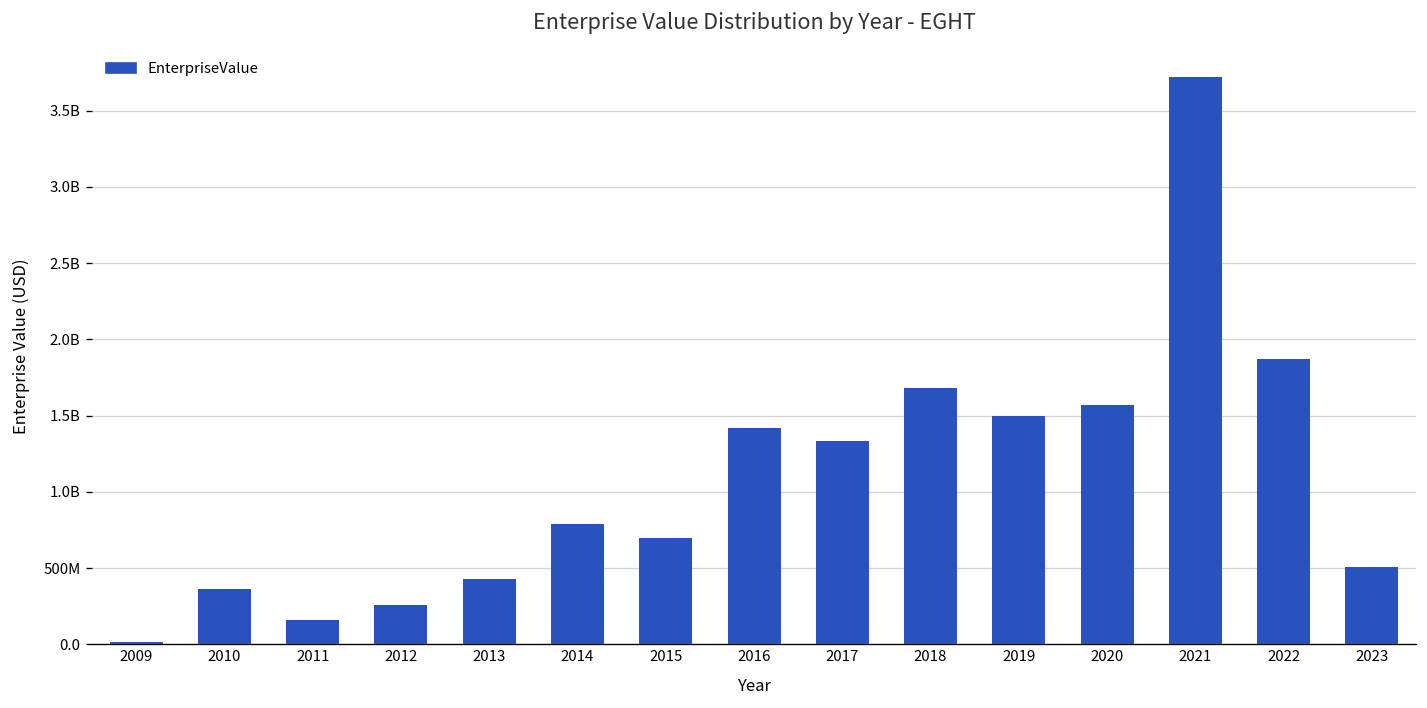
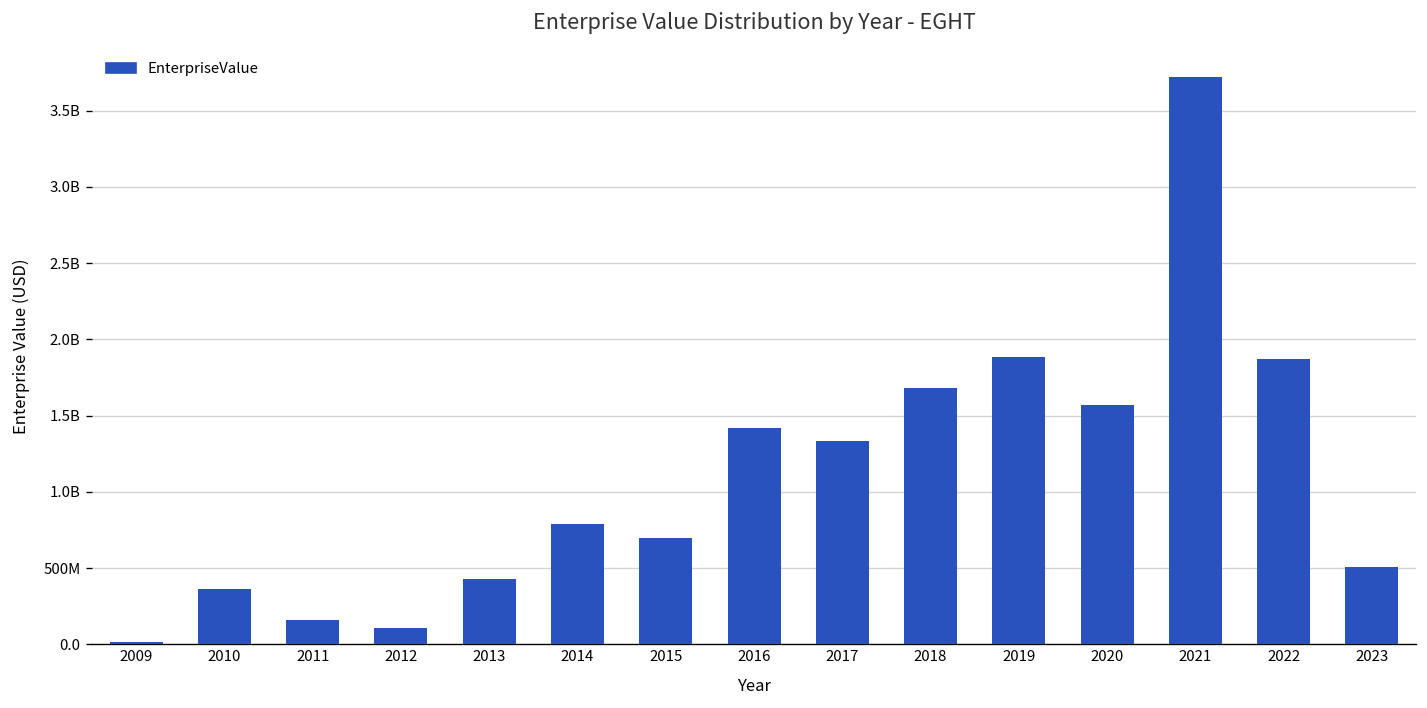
2012: 260000000 -> 110000000
2019: 1500000000 -> 1890000000
